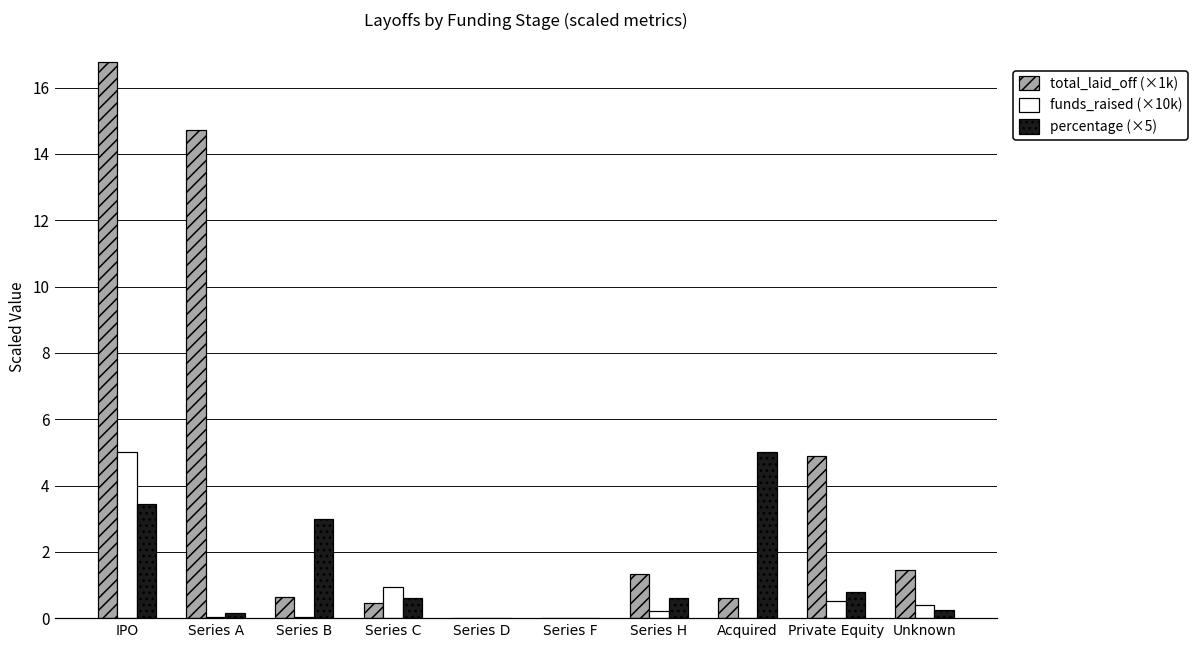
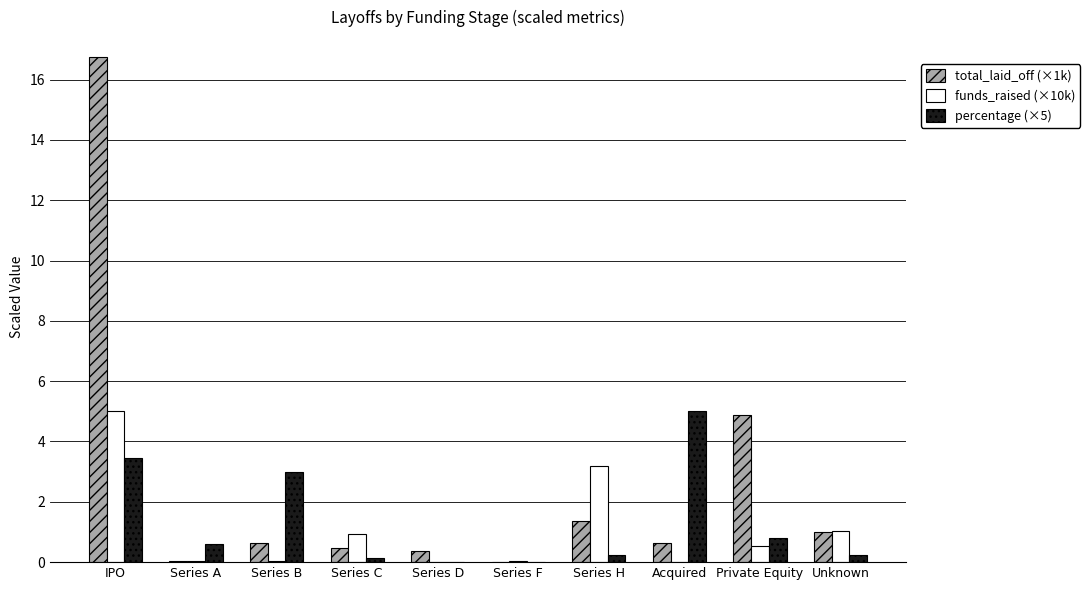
total_laid_off (×1k), Series A: 14.7 -> 0.0
percentage (×5), Series A: 0.2 -> 0.6
percentage (×5), Series C: 0.6 -> 0.2
total_laid_off (×1k), Series D: 0.0 -> 0.4
funds_raised (×10k), Series H: 0.2 -> 3.2
percentage (×5), Series H: 0.6 -> 0.3
total_laid_off (×1k), Unknown: 1.4 -> 1.0
funds_raised (×10k), Unknown: 0.4 -> 1.0
